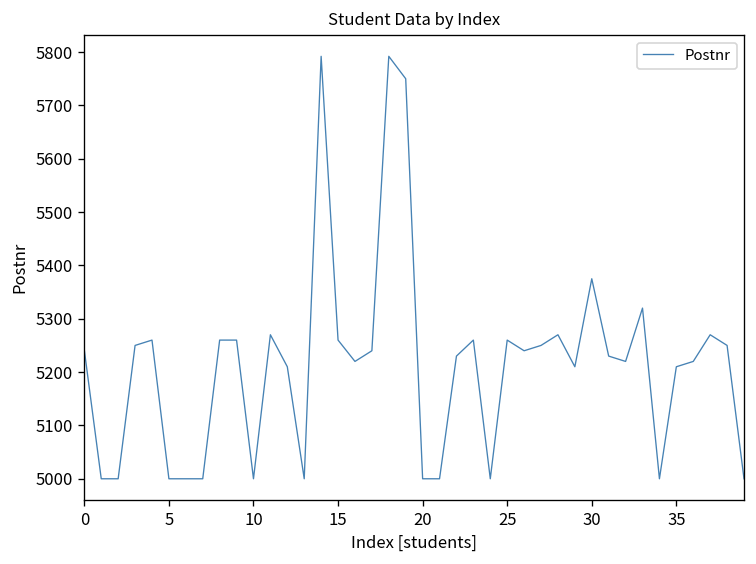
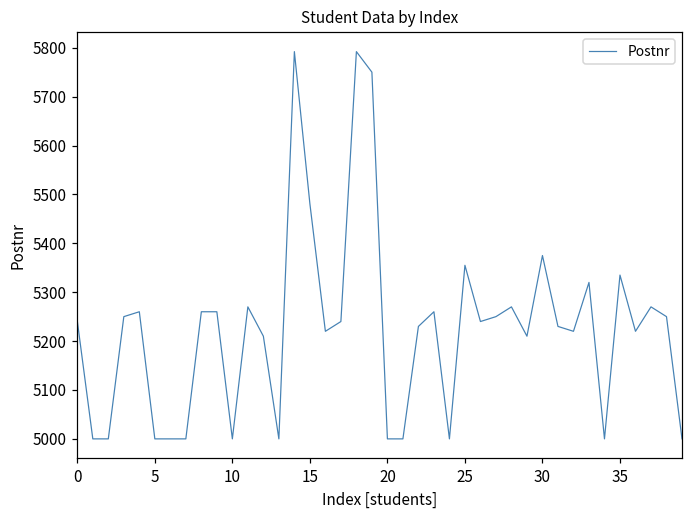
15: 5260 -> 5480
25: 5260 -> 5360
35: 5210 -> 5340
